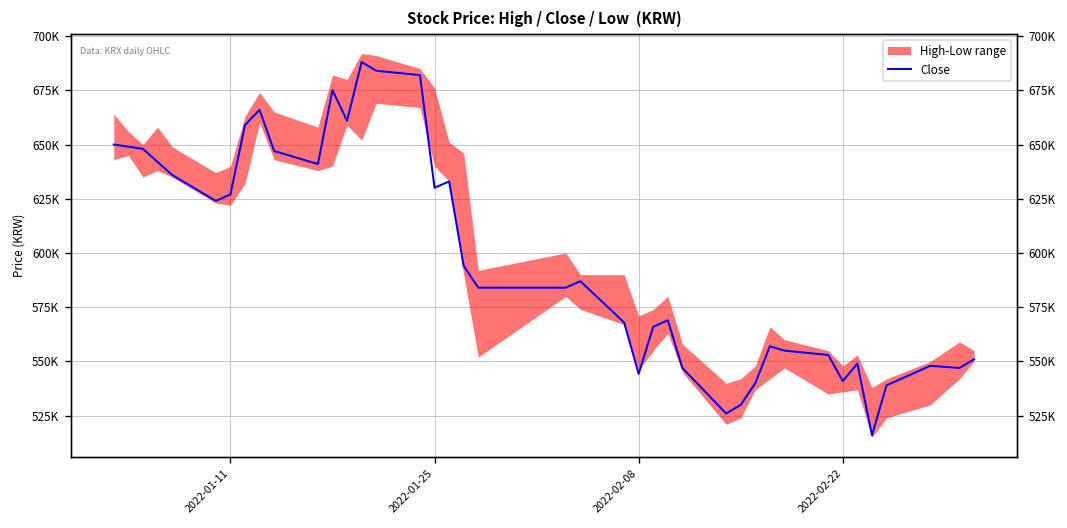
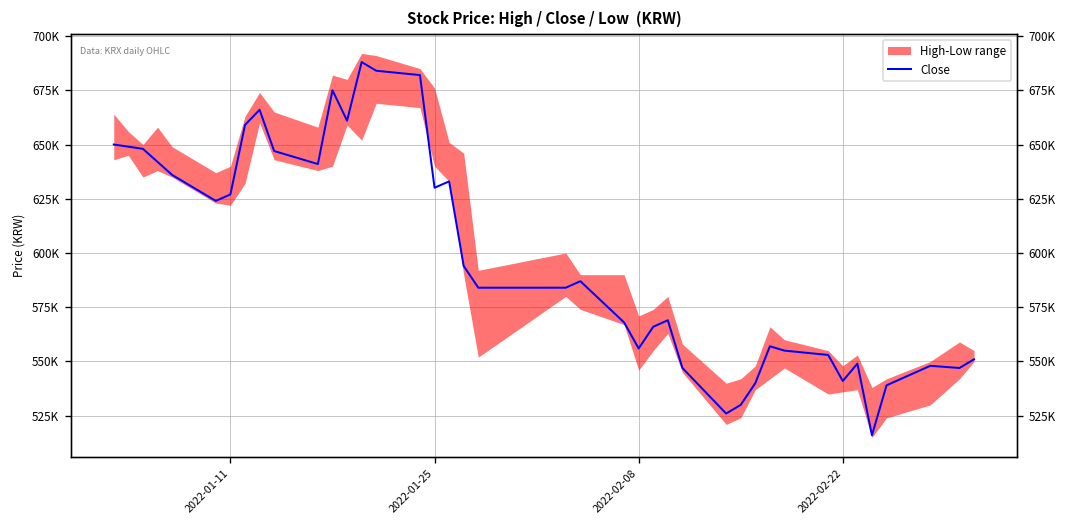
Close, 2022-02-08: 544000 -> 556000
